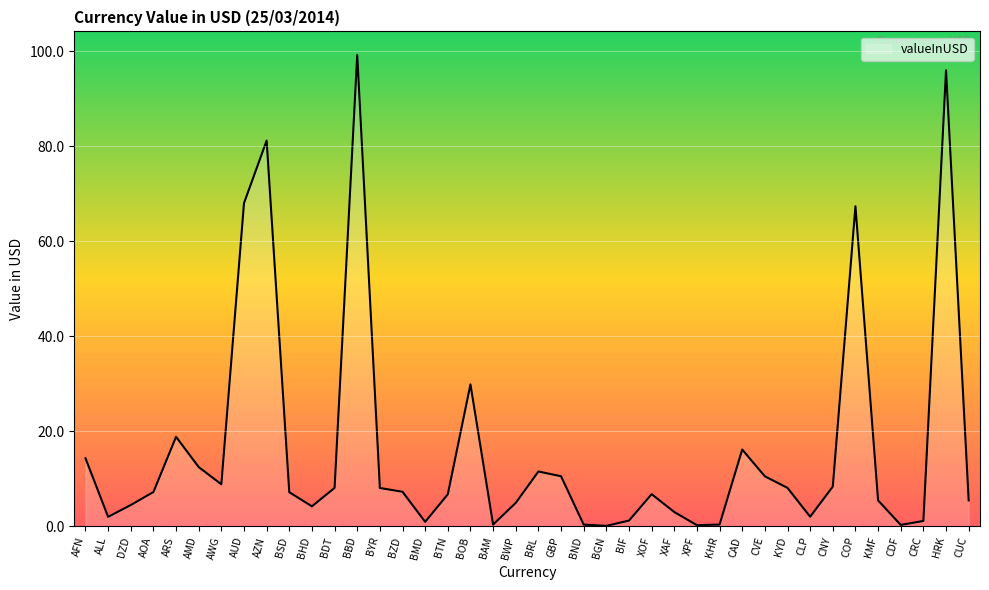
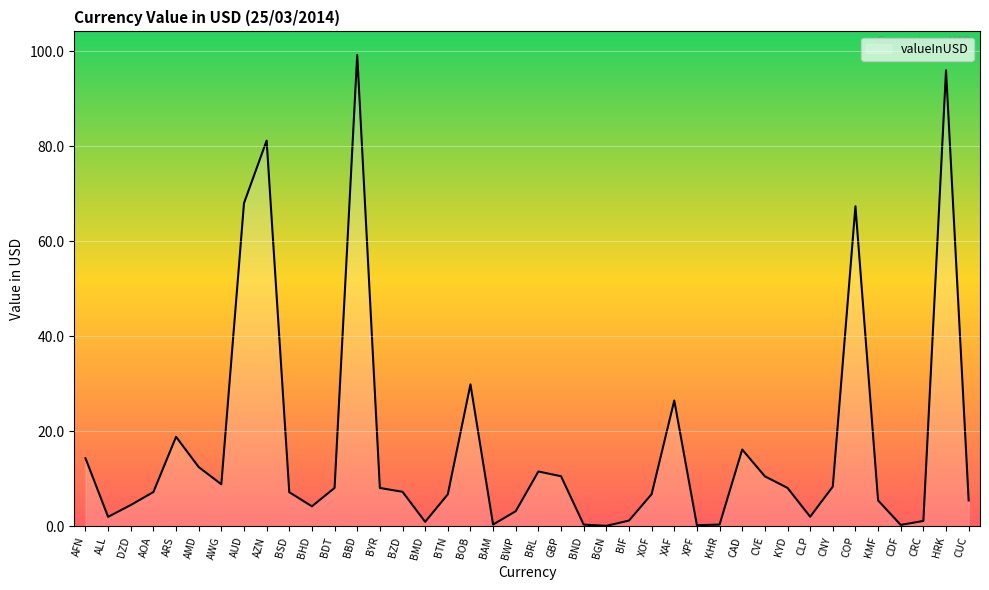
BWP: 5 -> 3
XAF: 3 -> 26
